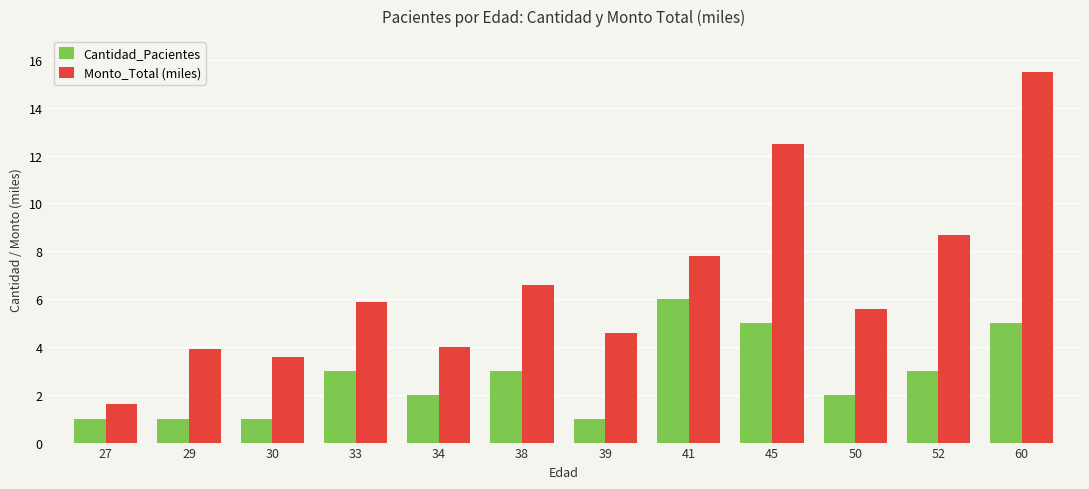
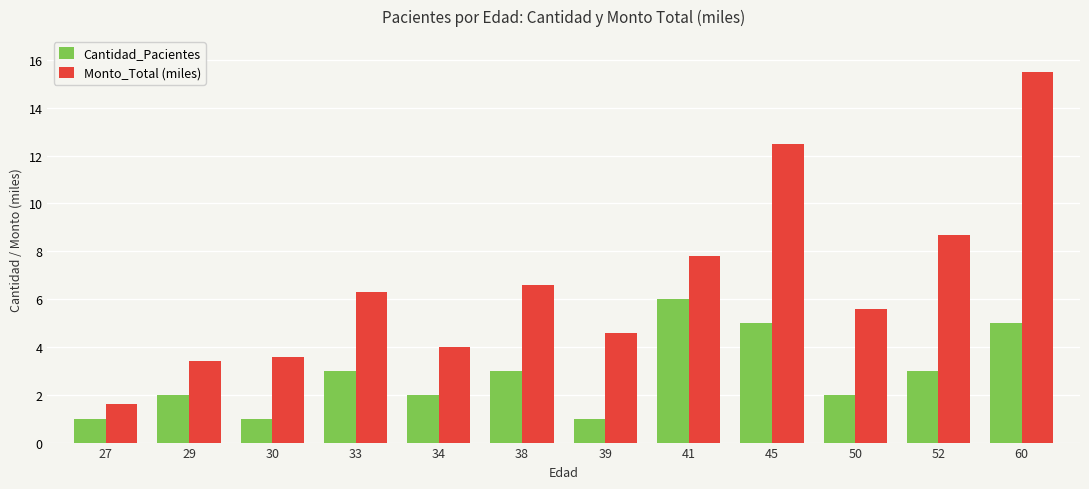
Cantidad_Pacientes, 29: 1 -> 2
Monto_Total (miles), 29: 3.9 -> 3.4
Monto_Total (miles), 33: 5.9 -> 6.3
